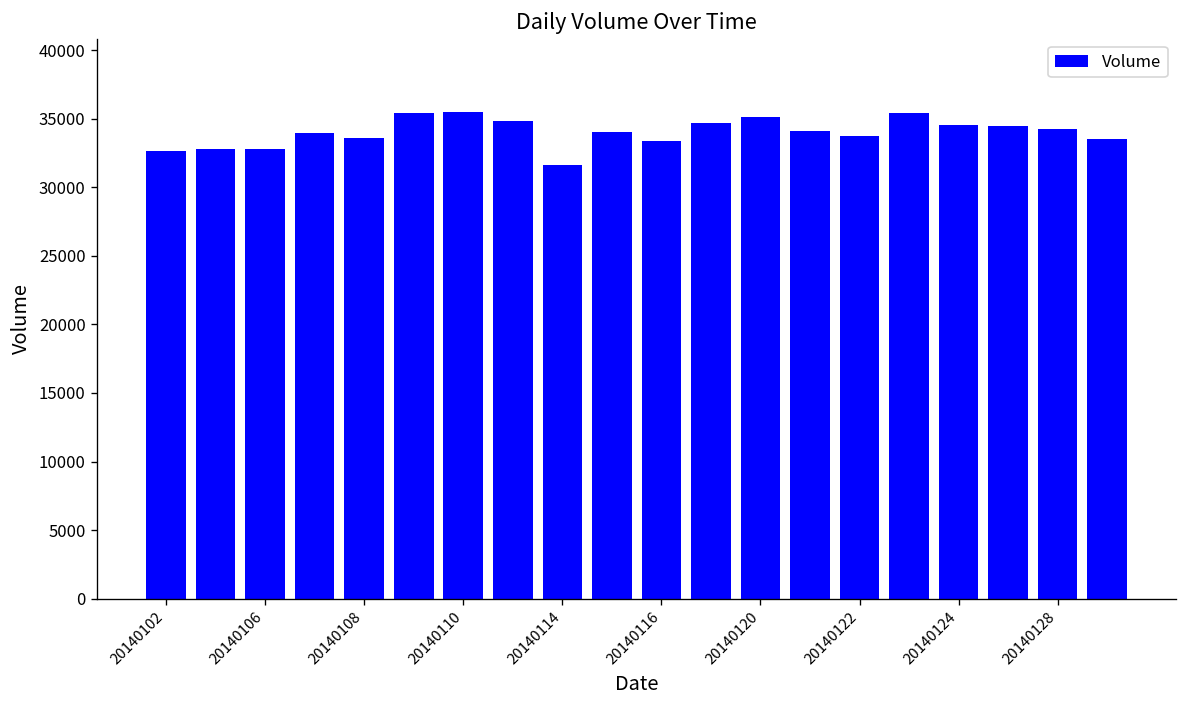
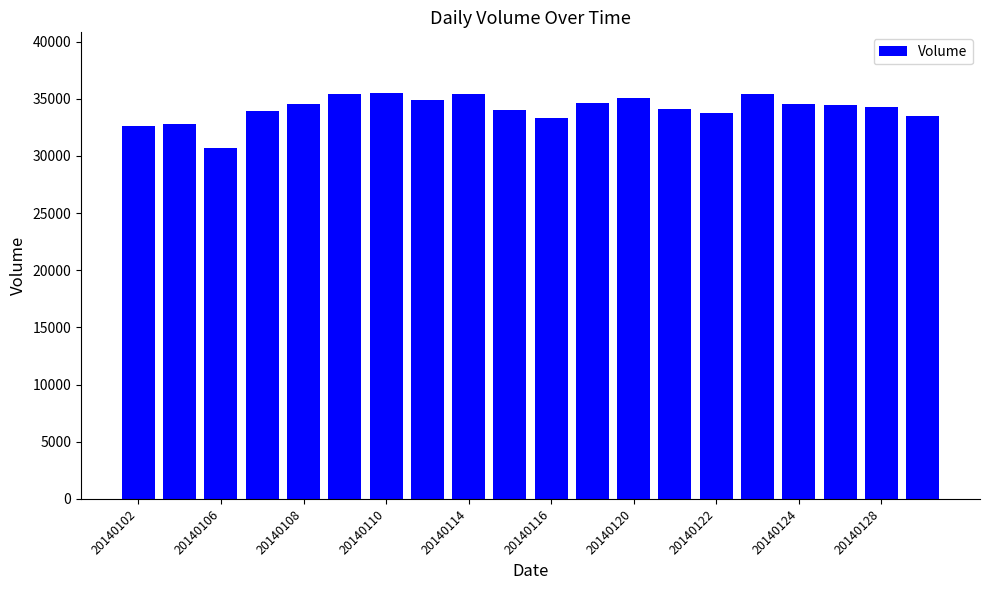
20140106: 32800 -> 30700
20140108: 33600 -> 34500
20140114: 31600 -> 35400
